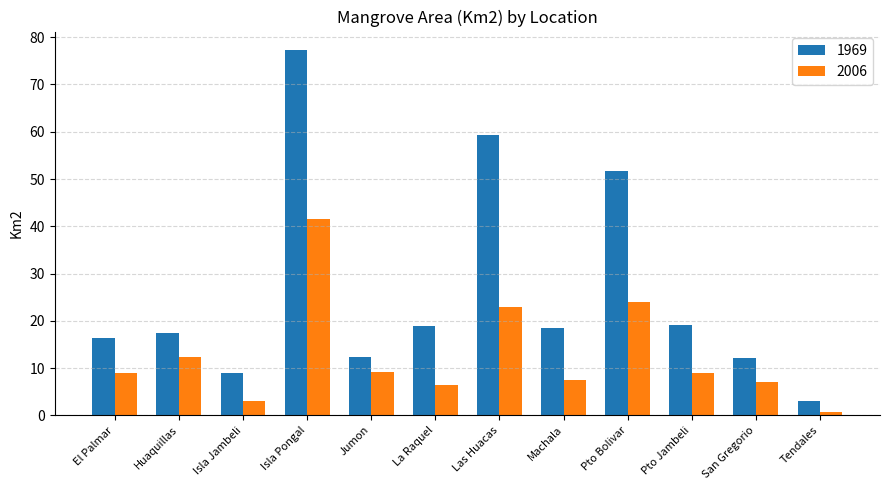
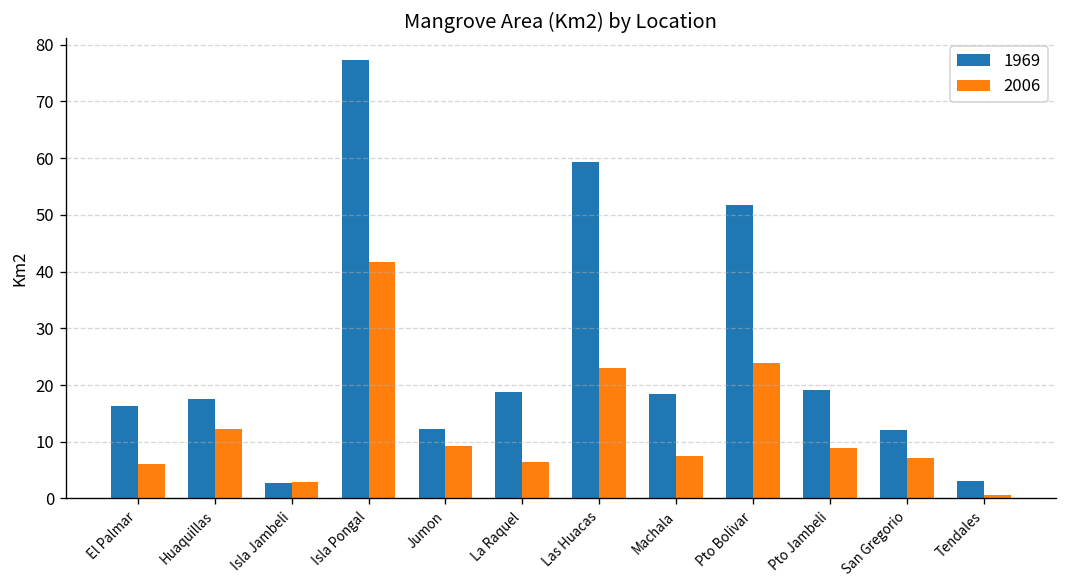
2006, El Palmar: 9 -> 6
1969, Isla Jambeli: 9 -> 3
